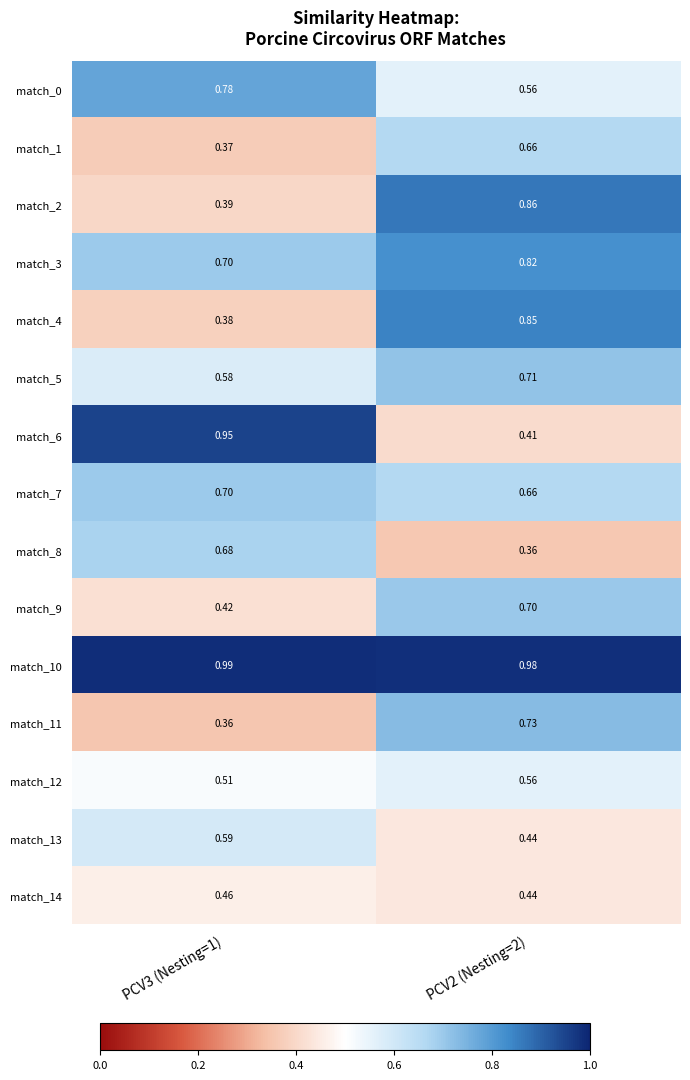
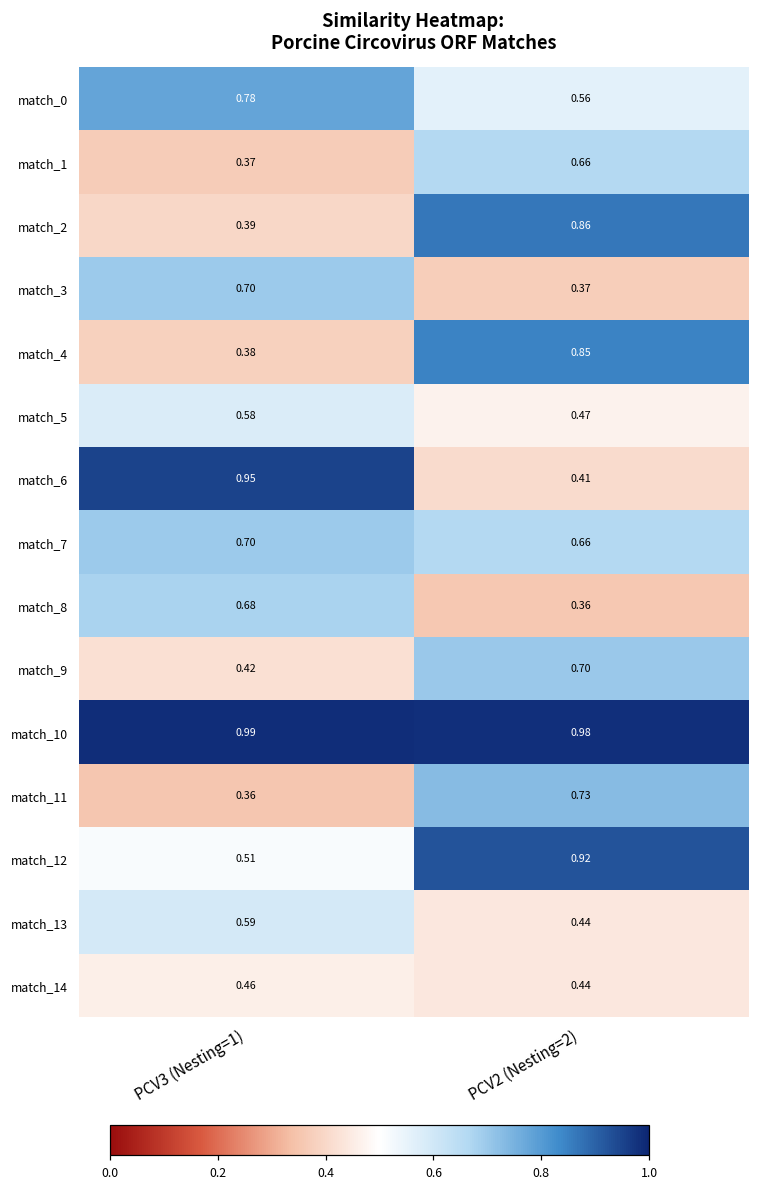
match_3, PCV2 (Nesting=2): 0.82 -> 0.37
match_5, PCV2 (Nesting=2): 0.71 -> 0.47
match_12, PCV2 (Nesting=2): 0.56 -> 0.92
